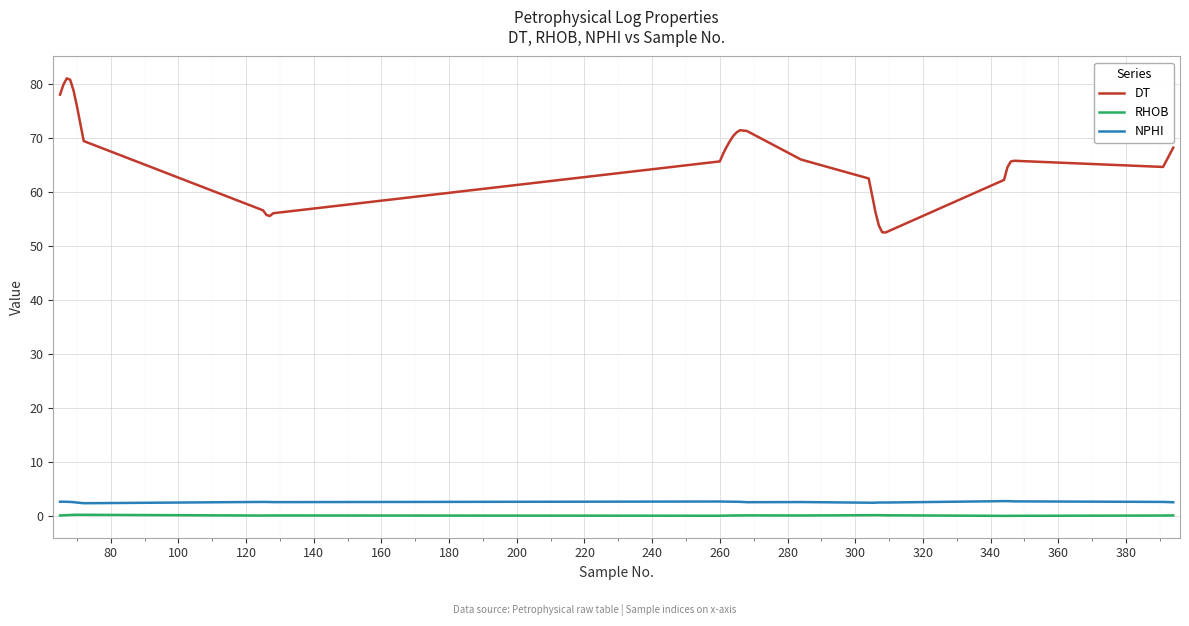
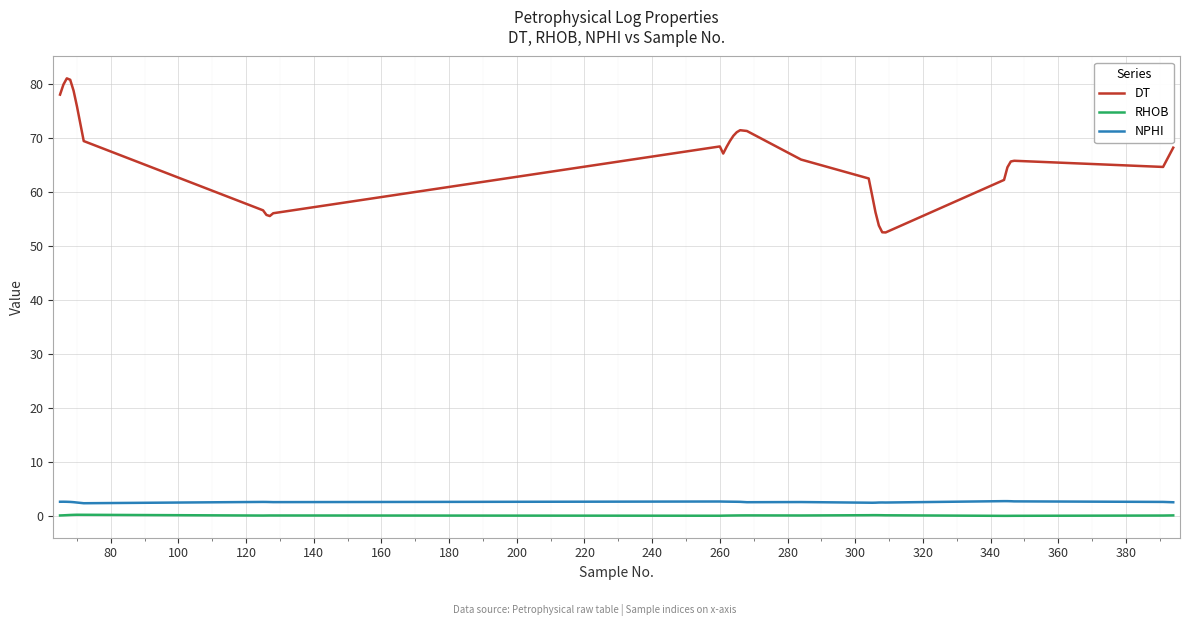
DT, 260: 66 -> 69
